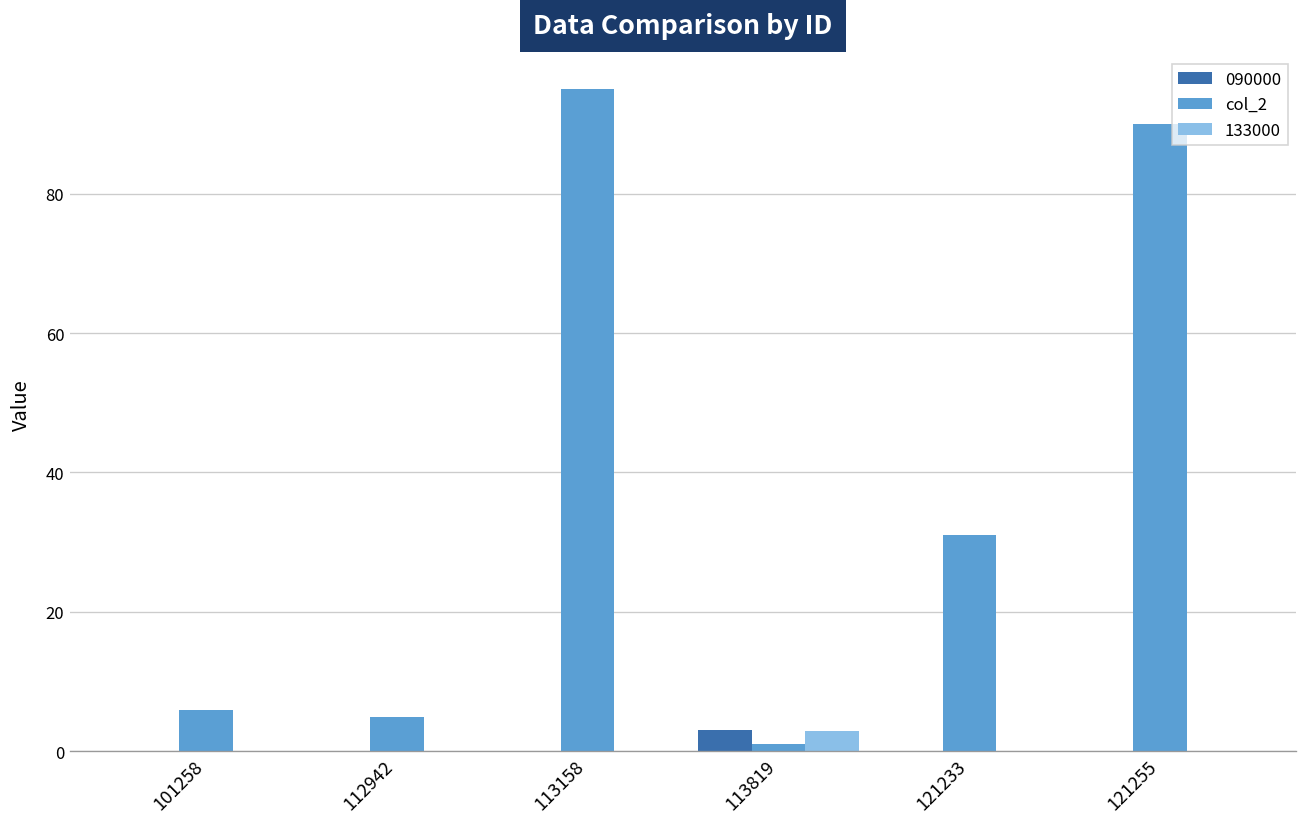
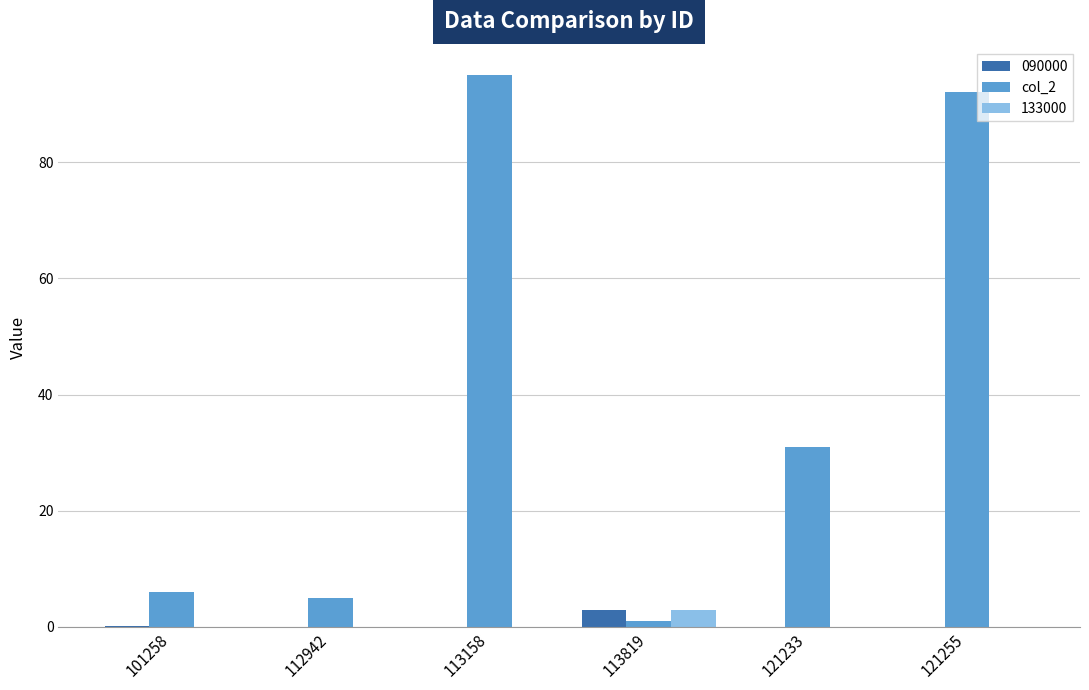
col_2, 121255: 90 -> 92
